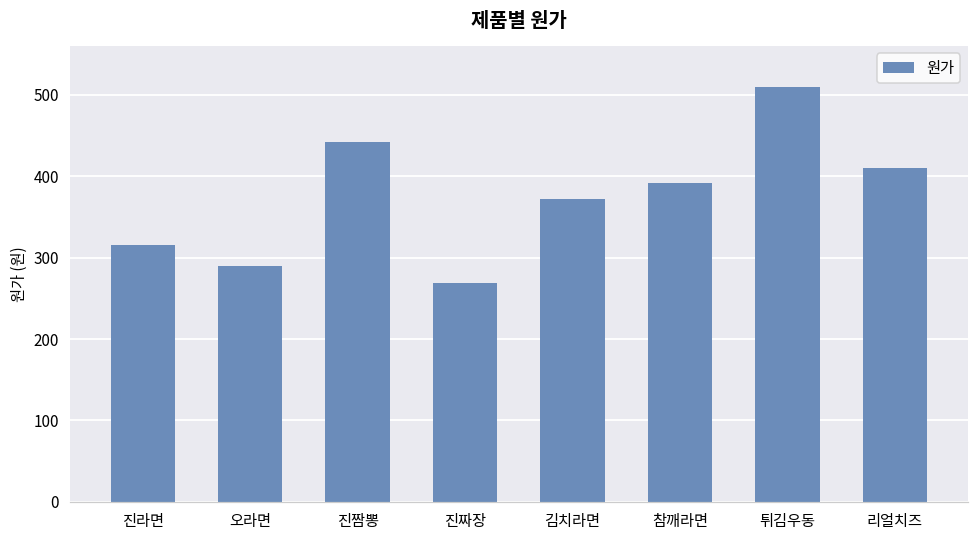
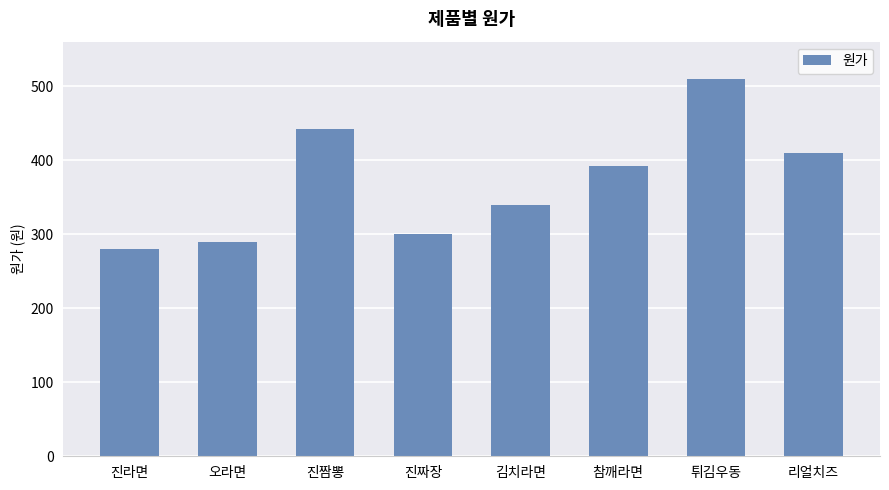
진라면: 320 -> 280
진짜장: 270 -> 300
김치라면: 370 -> 340
